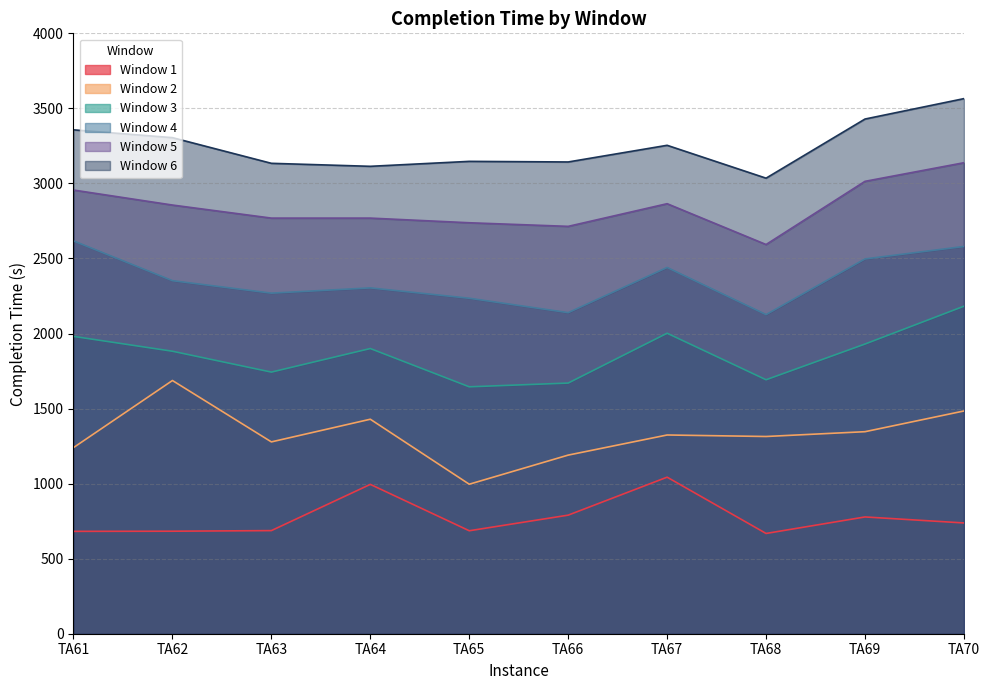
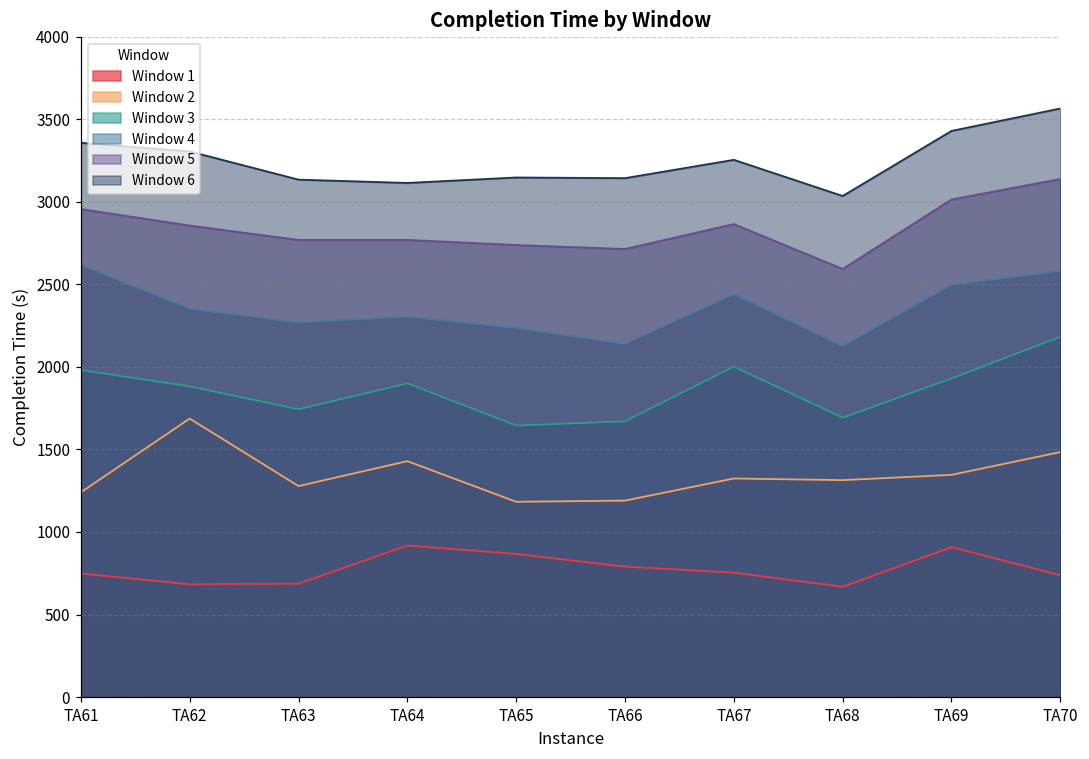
Window 1, TA61: 680 -> 750
Window 1, TA64: 1000 -> 920
Window 1, TA65: 690 -> 870
Window 2, TA65: 1000 -> 1180
Window 1, TA67: 1040 -> 750
Window 1, TA69: 780 -> 910
